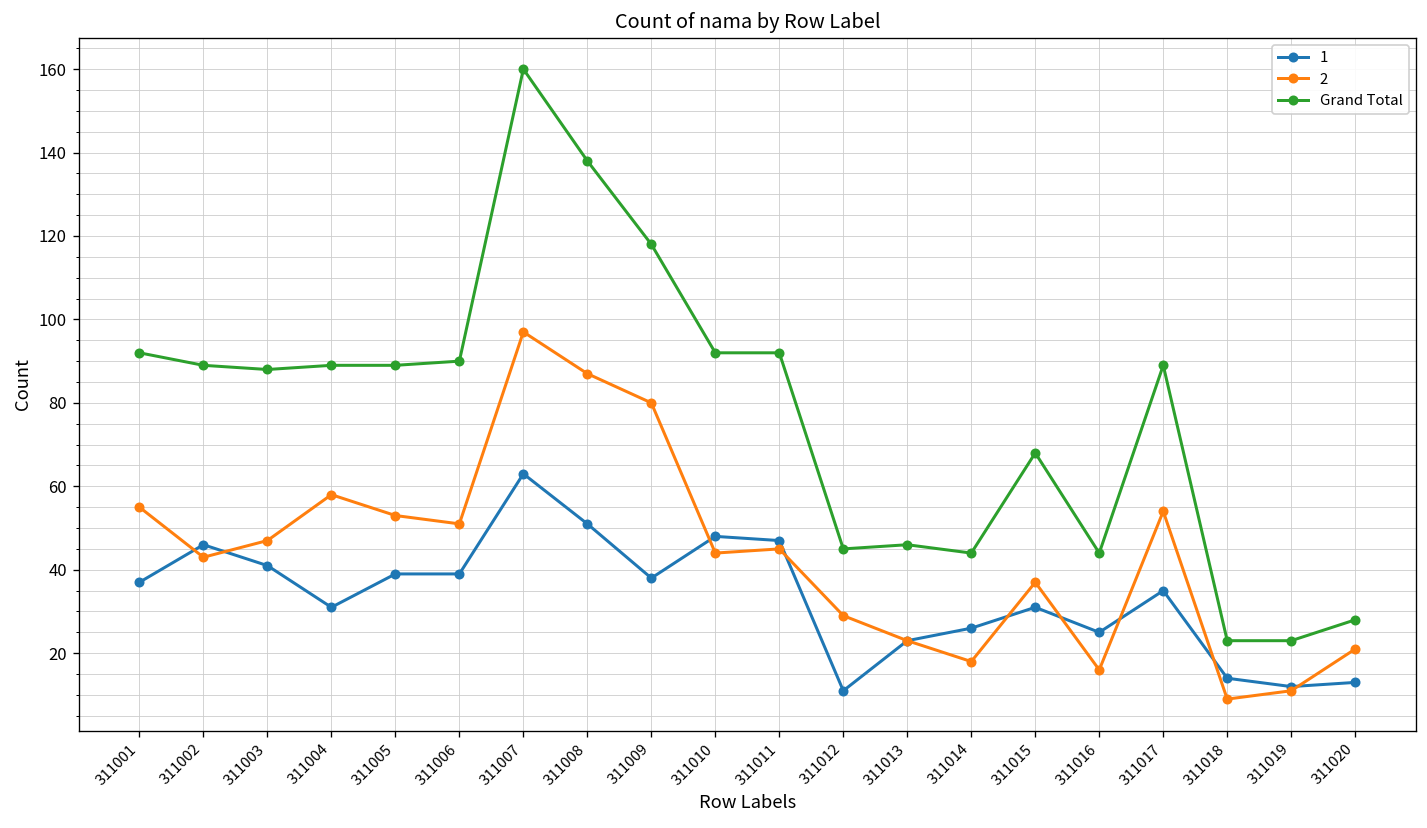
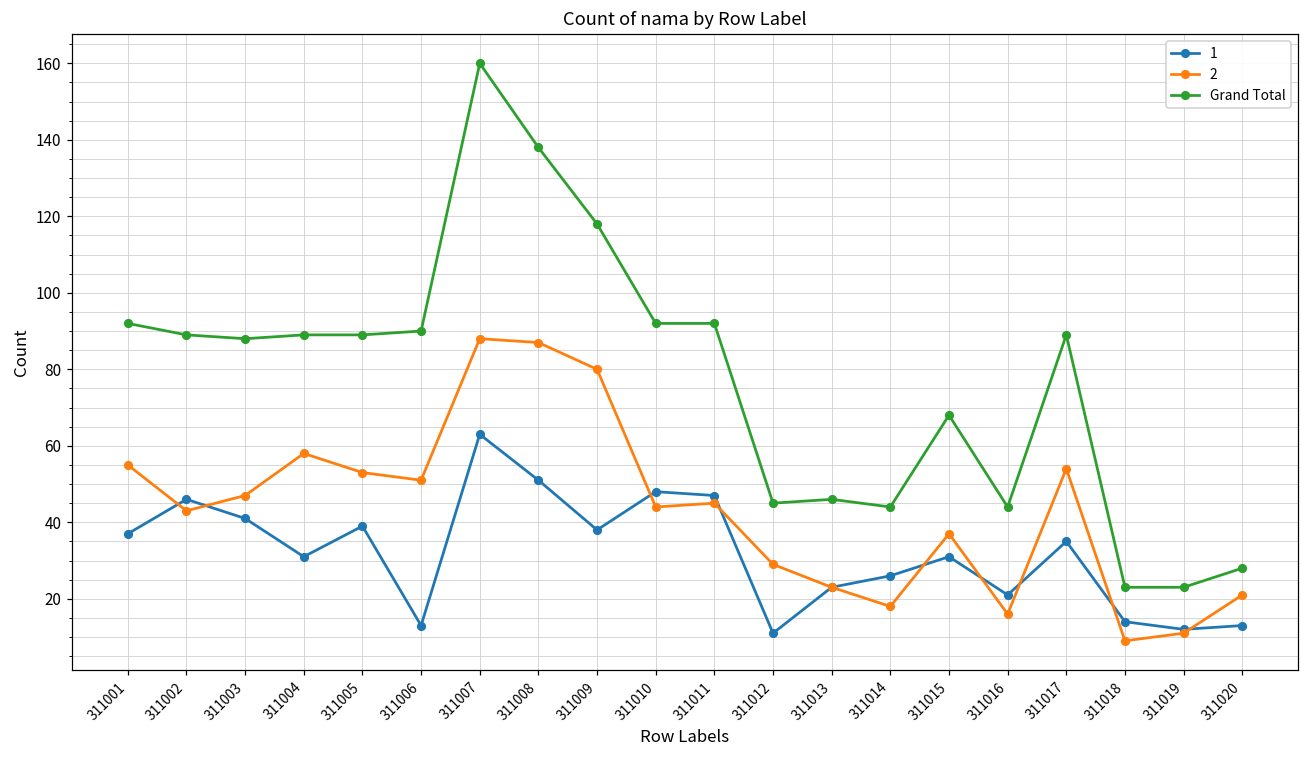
1, 311006: 39 -> 13
2, 311007: 97 -> 88
1, 311016: 25 -> 21
